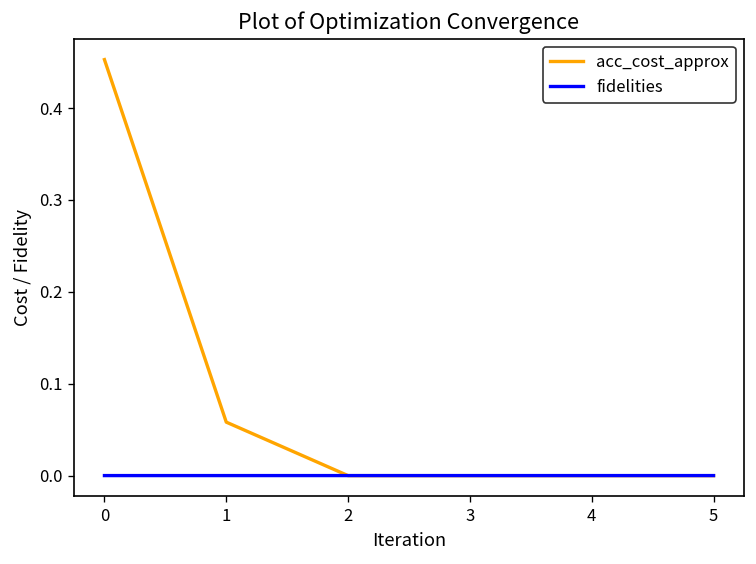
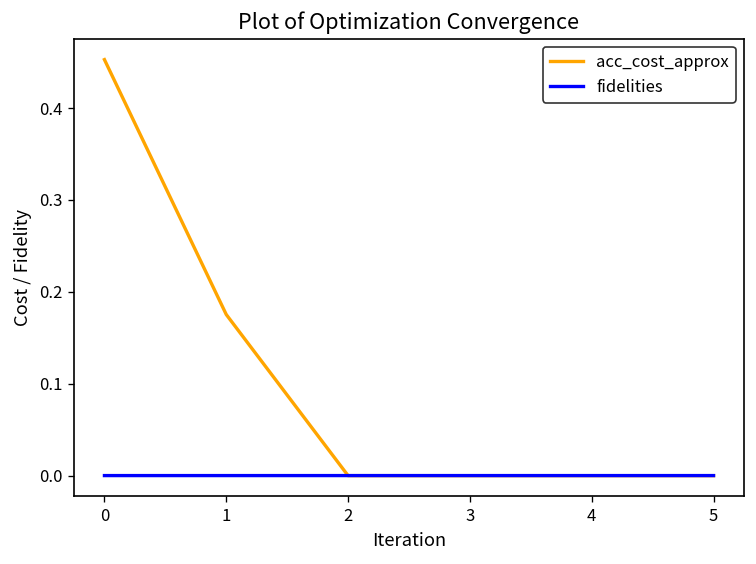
acc_cost_approx, 1: 0.06 -> 0.18
